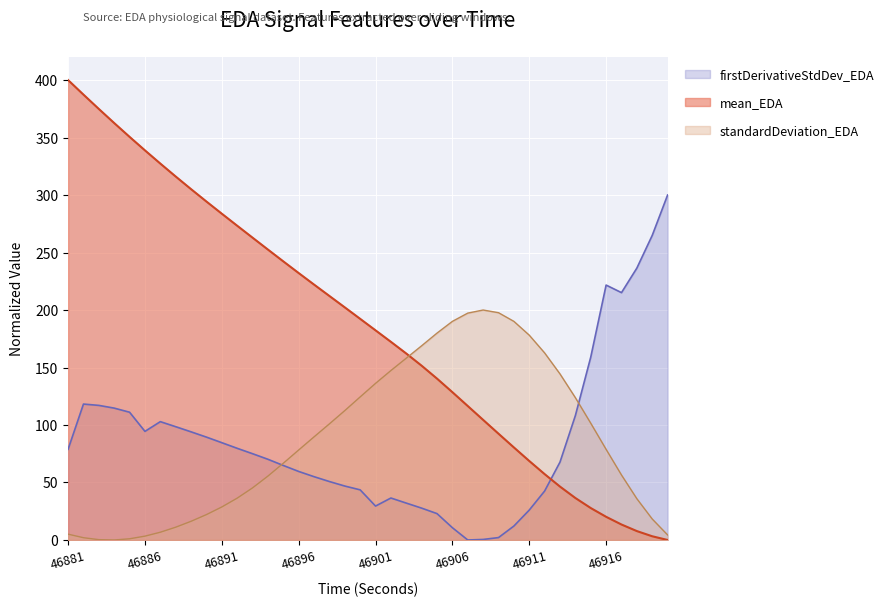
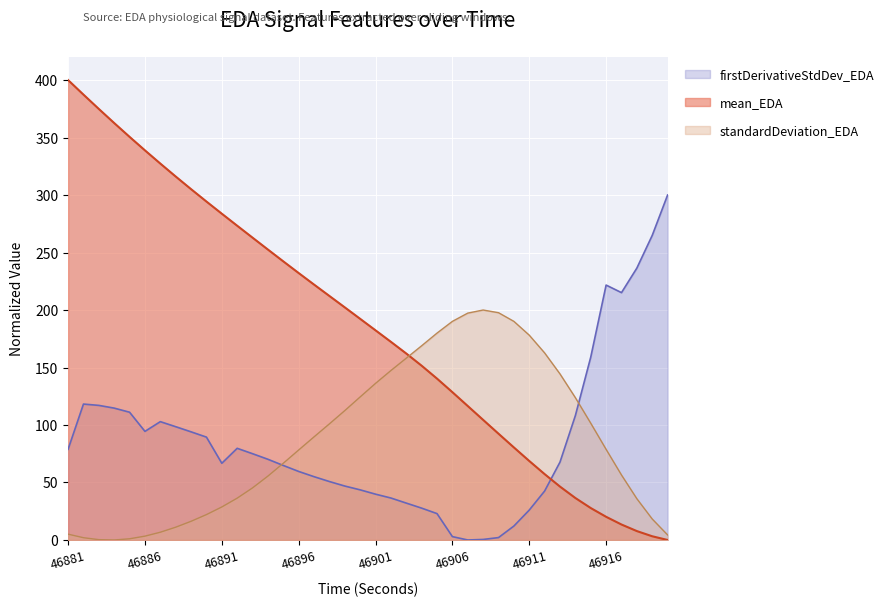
firstDerivativeStdDev_EDA, 46891: 85 -> 67
firstDerivativeStdDev_EDA, 46901: 29 -> 40
firstDerivativeStdDev_EDA, 46906: 11 -> 3
